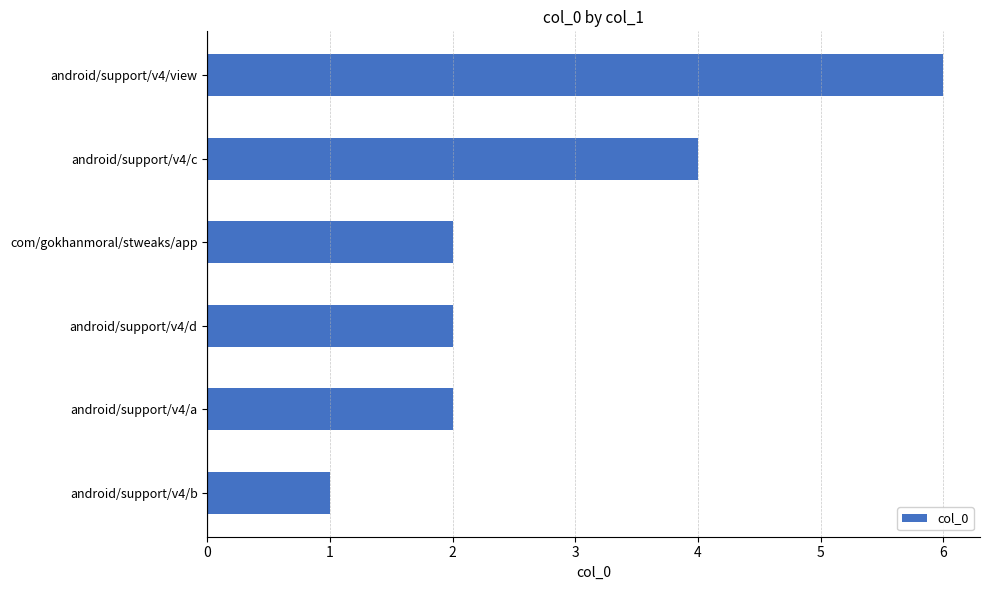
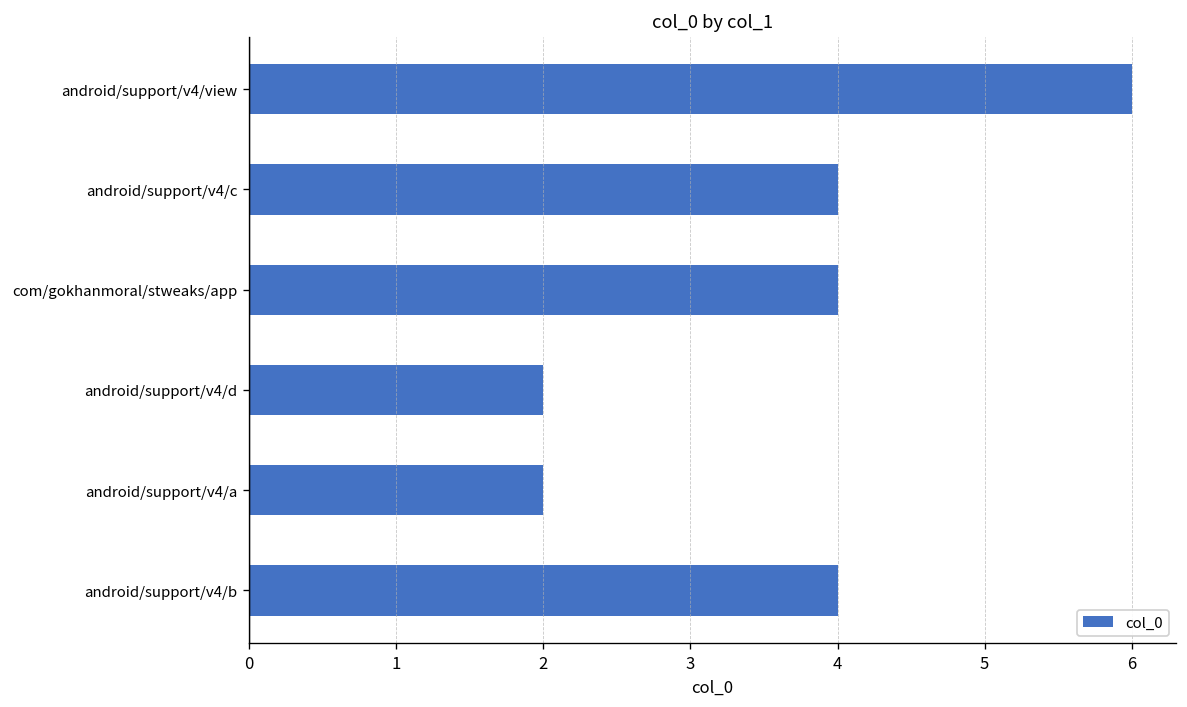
com/gokhanmoral/stweaks/app: 2 -> 4
android/support/v4/b: 1 -> 4
